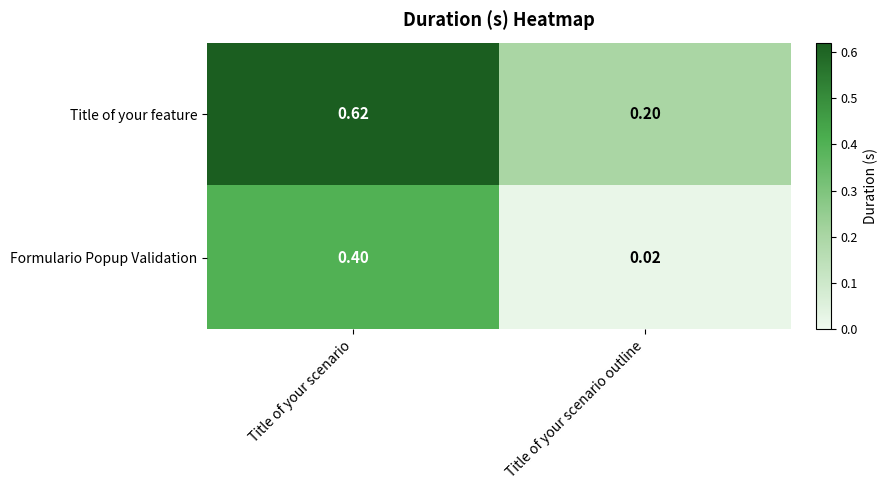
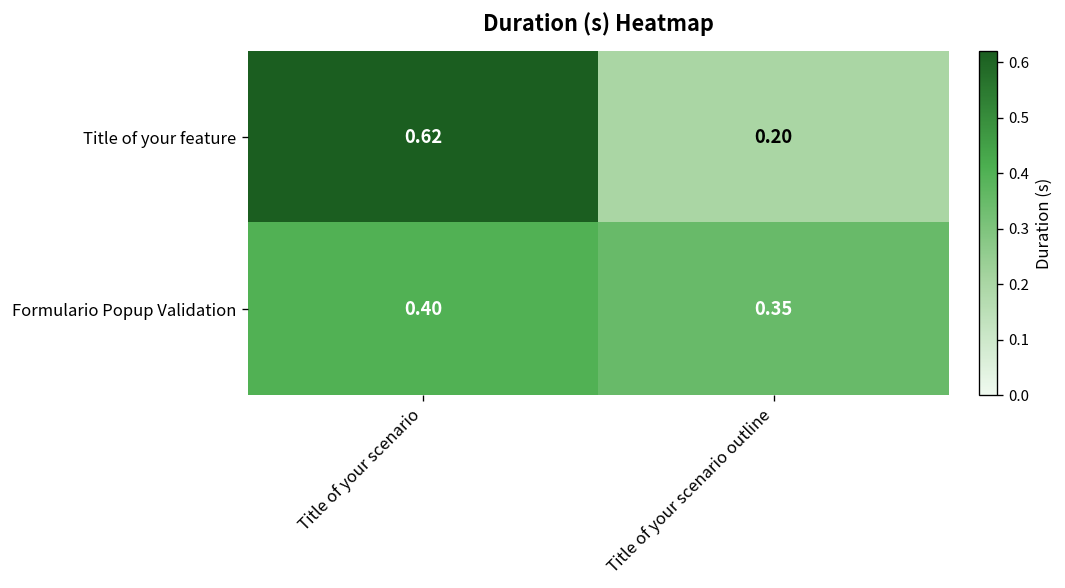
Formulario Popup Validation, Title of your scenario outline: 0.02 -> 0.35
